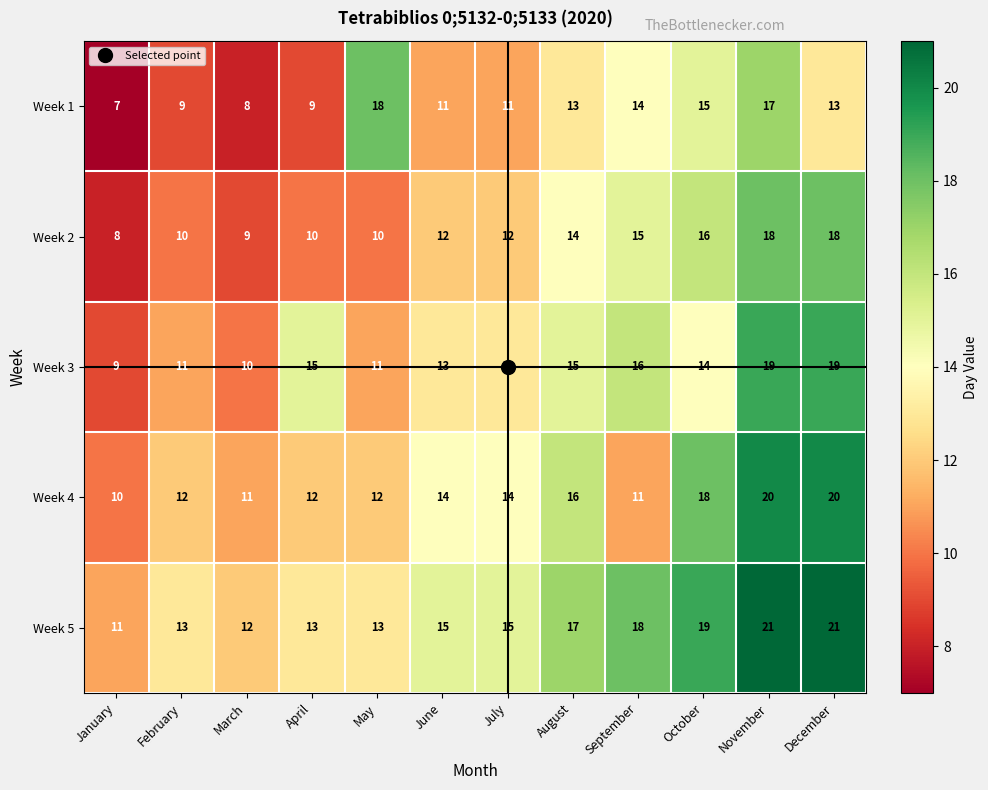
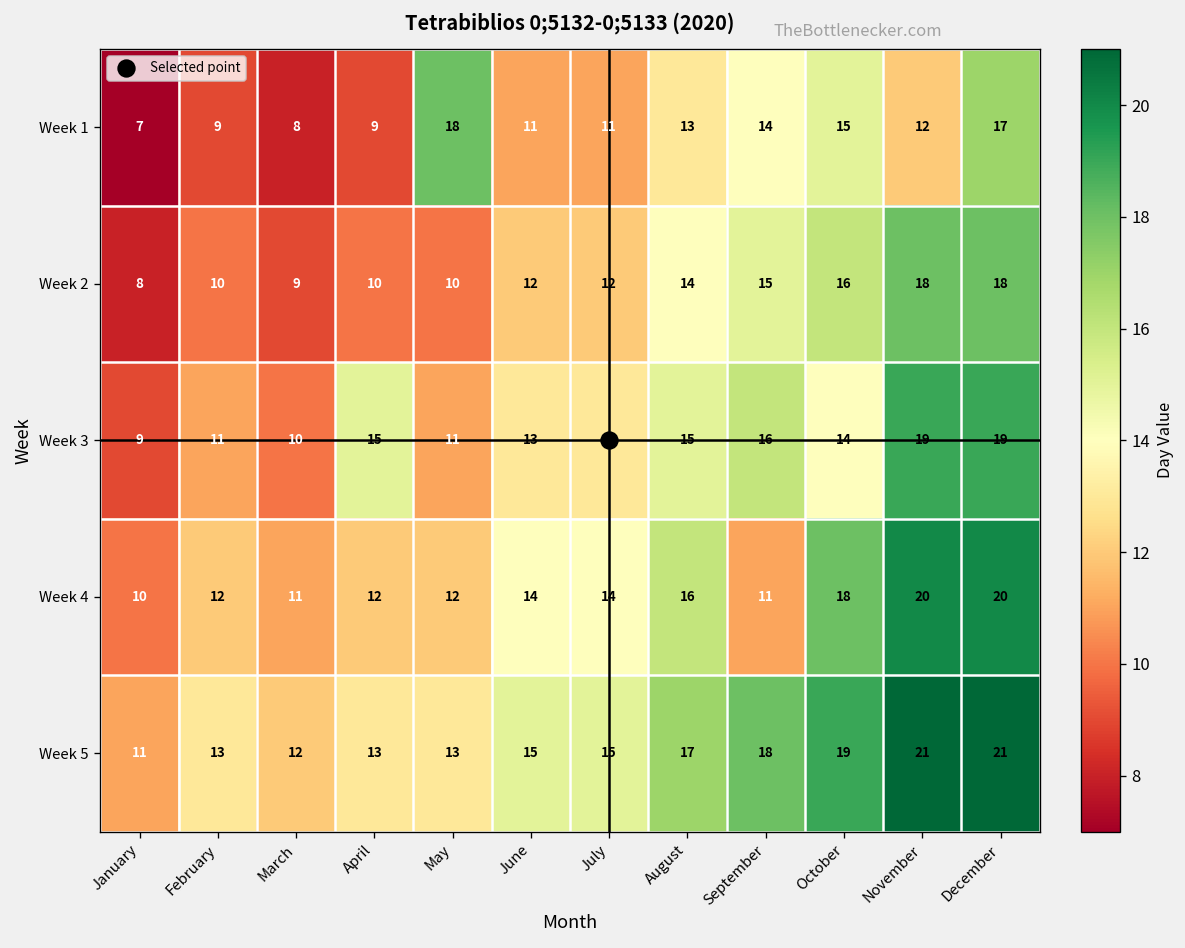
Week 1, November: 17 -> 12
Week 1, December: 13 -> 17
